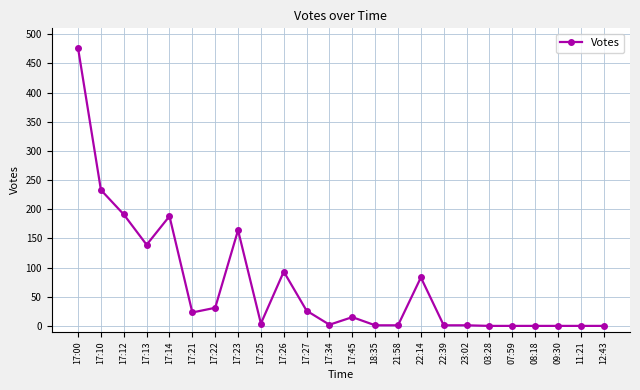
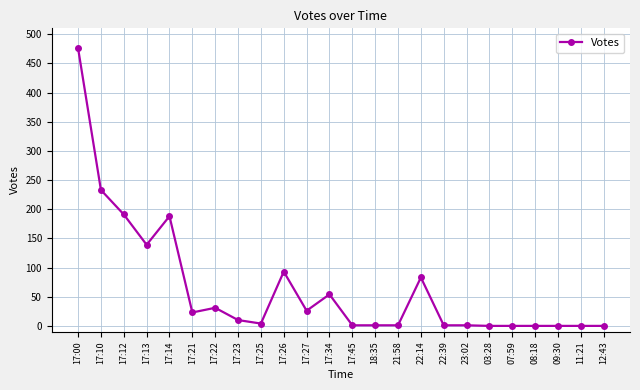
17:23: 160 -> 10
17:34: 0 -> 50
17:45: 20 -> 0
